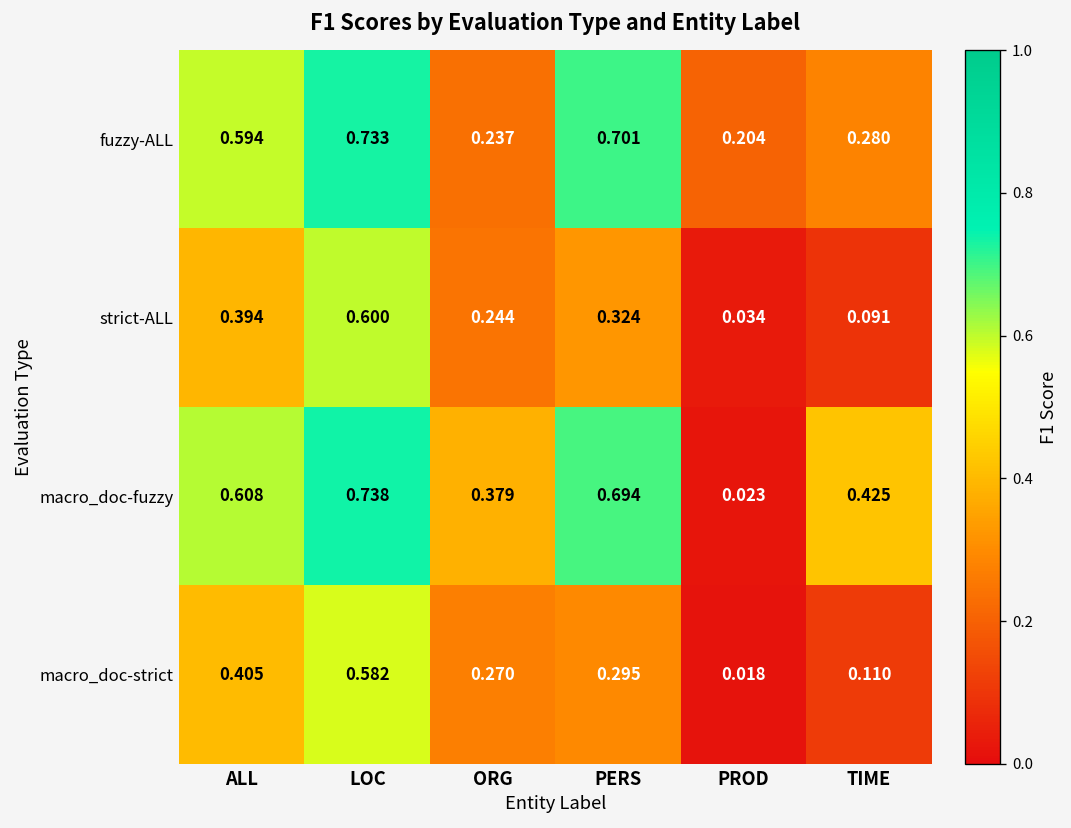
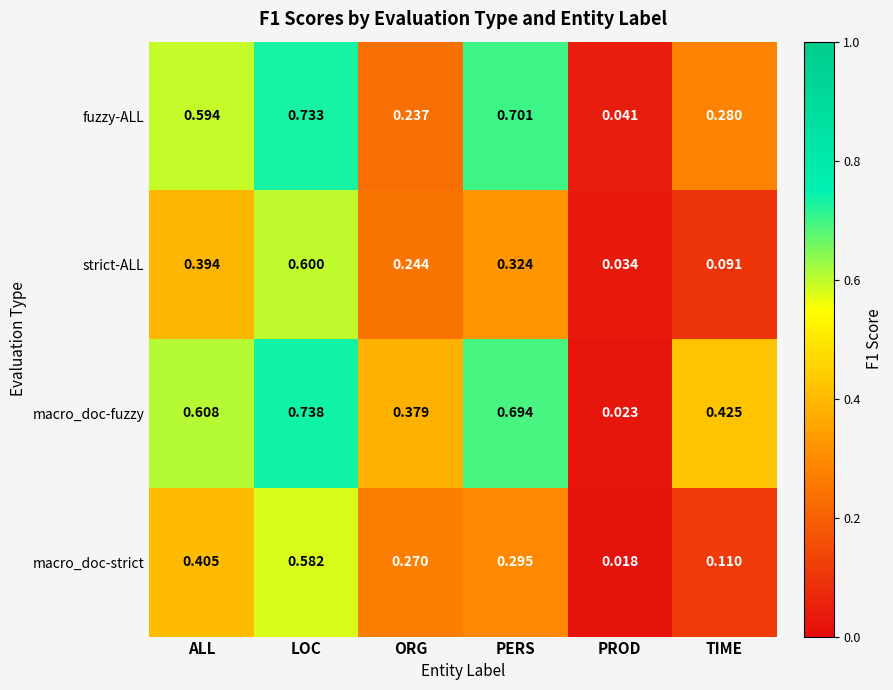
fuzzy-ALL, PROD: 0.204 -> 0.041
